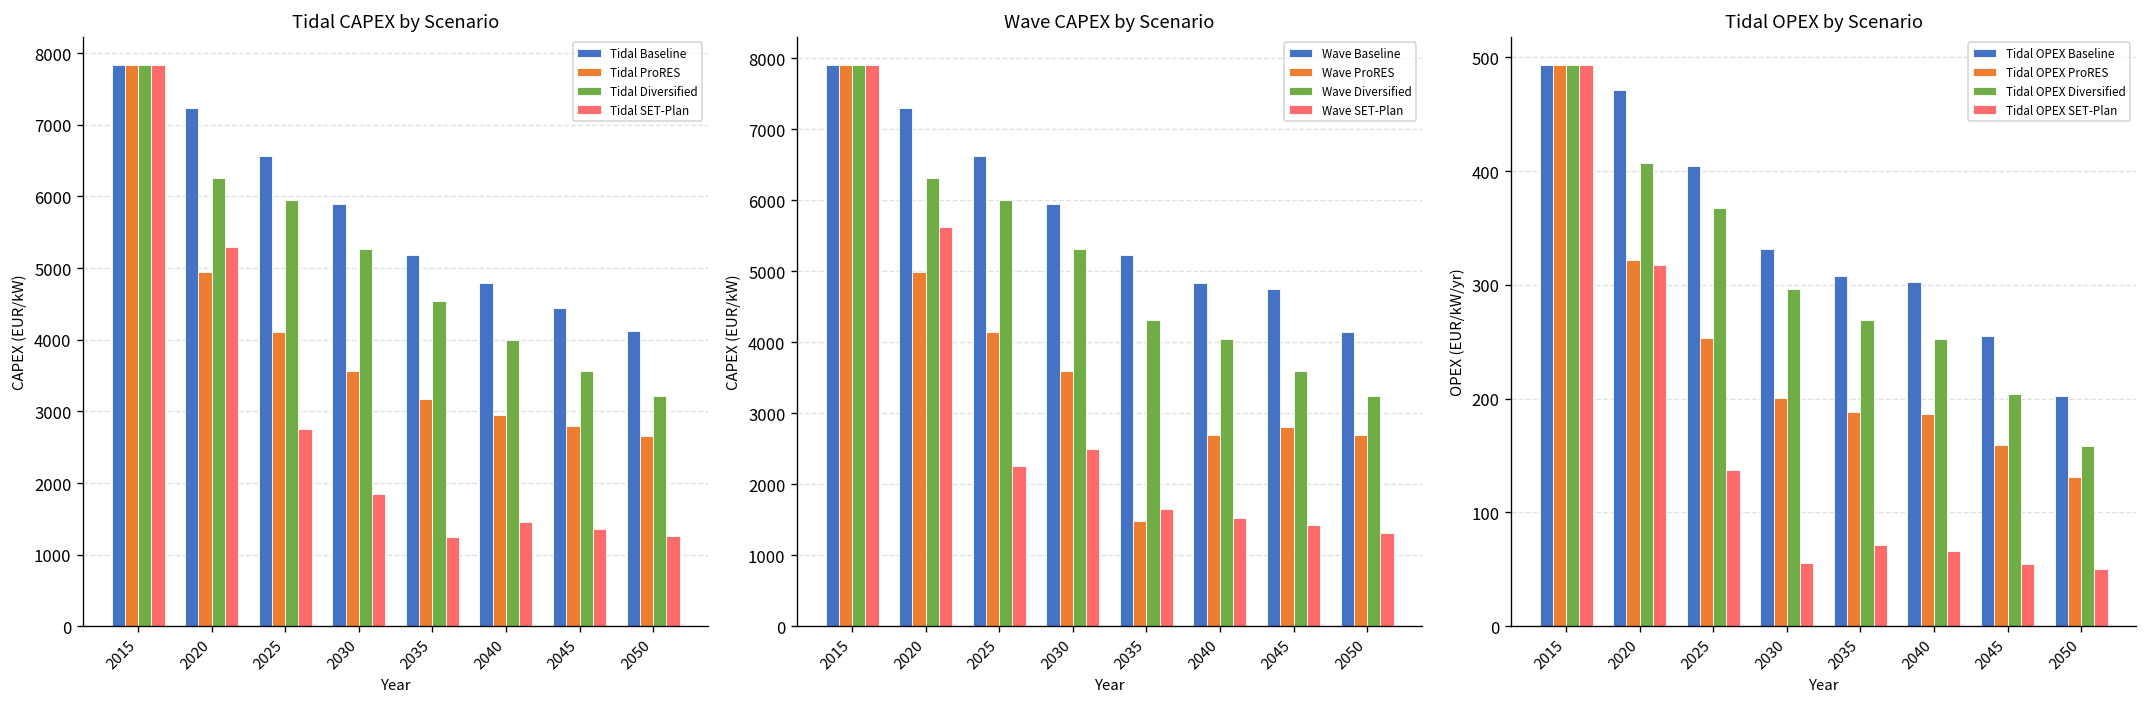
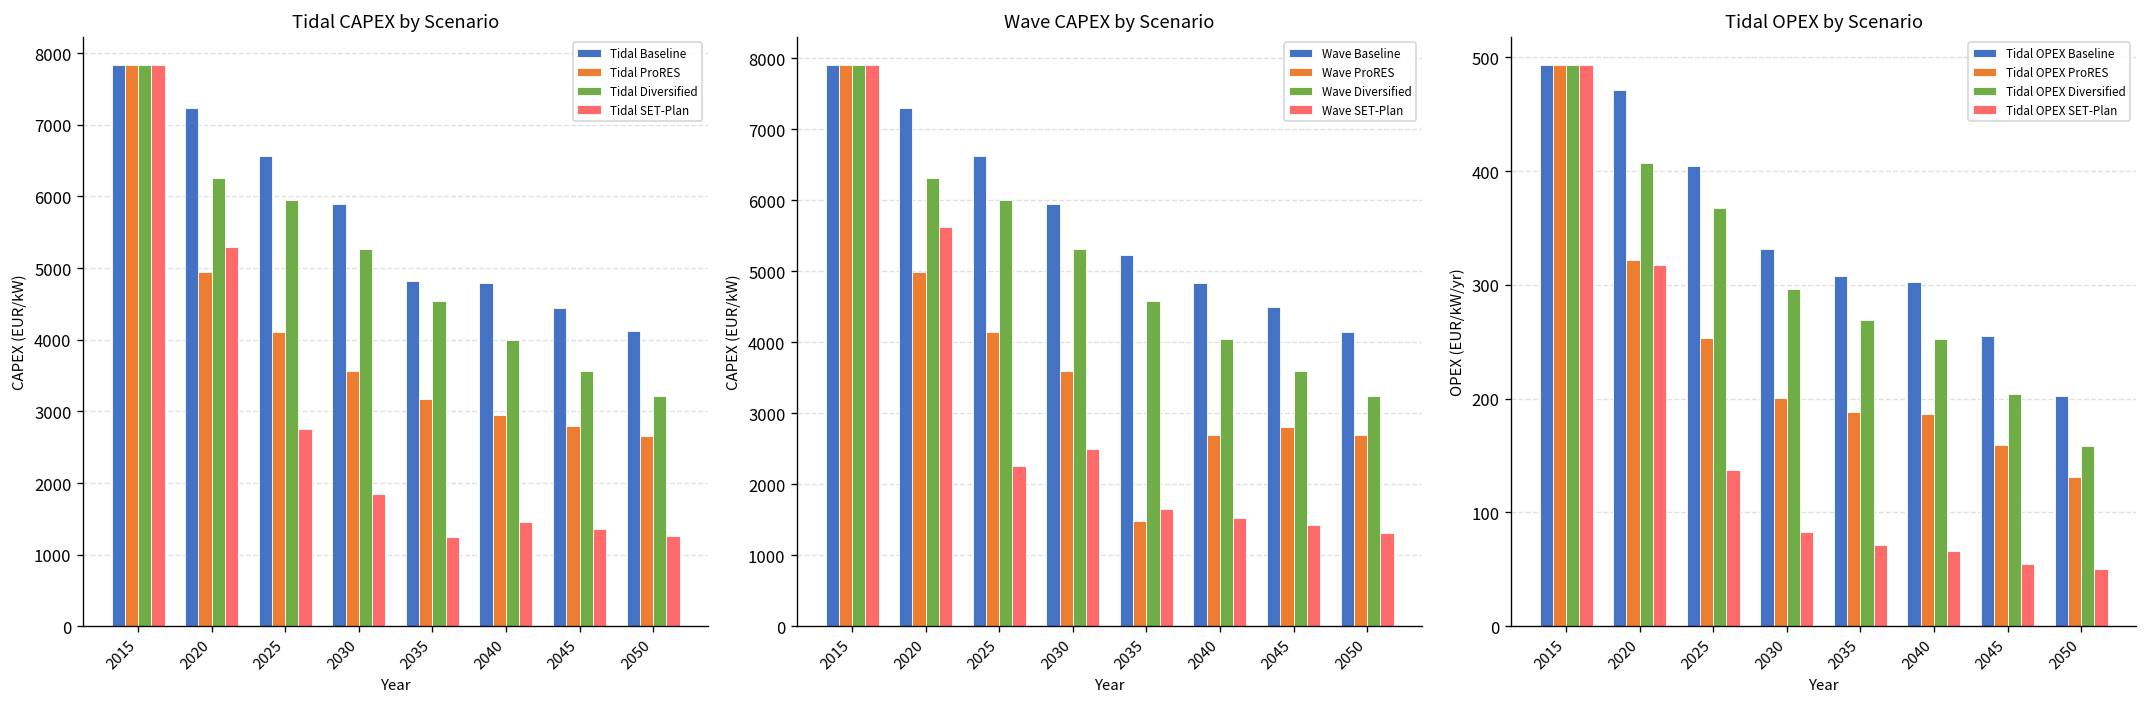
Tidal CAPEX by Scenario, Tidal Baseline, 2035: 5200 -> 4800
Wave CAPEX by Scenario, Wave Diversified, 2035: 4300 -> 4600
Wave CAPEX by Scenario, Wave Baseline, 2045: 4700 -> 4500
Tidal OPEX by Scenario, Tidal OPEX SET-Plan, 2030: 60 -> 80
